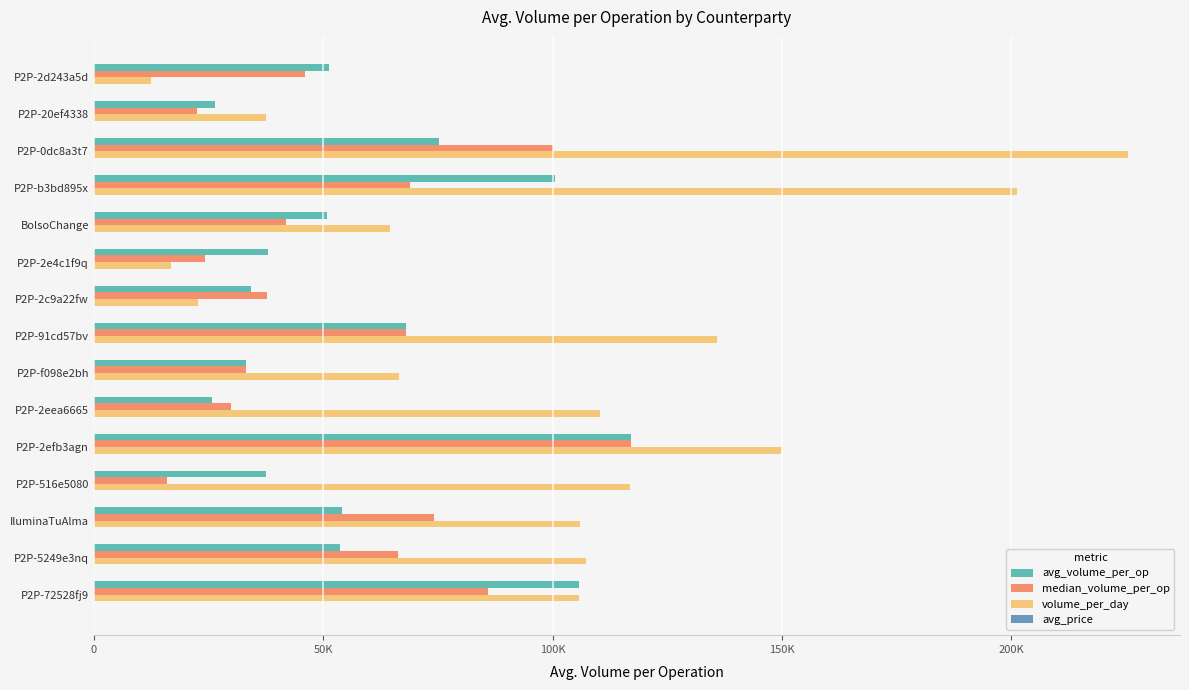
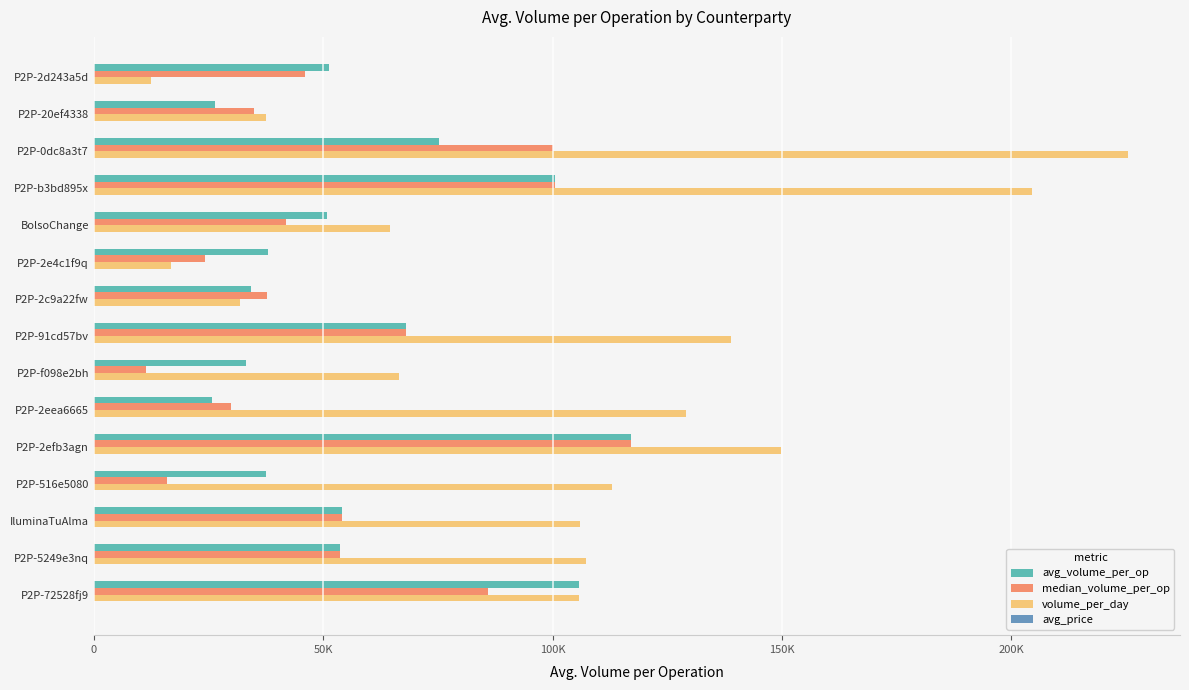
median_volume_per_op, P2P-20ef4338: 22000 -> 35000
median_volume_per_op, P2P-b3bd895x: 69000 -> 101000
volume_per_day, P2P-b3bd895x: 201000 -> 205000
volume_per_day, P2P-2c9a22fw: 23000 -> 32000
volume_per_day, P2P-91cd57bv: 136000 -> 139000
median_volume_per_op, P2P-f098e2bh: 33000 -> 11000
volume_per_day, P2P-2eea6665: 110000 -> 129000
volume_per_day, P2P-516e5080: 117000 -> 113000
median_volume_per_op, IluminaTuAlma: 74000 -> 54000
median_volume_per_op, P2P-5249e3nq: 66000 -> 54000
